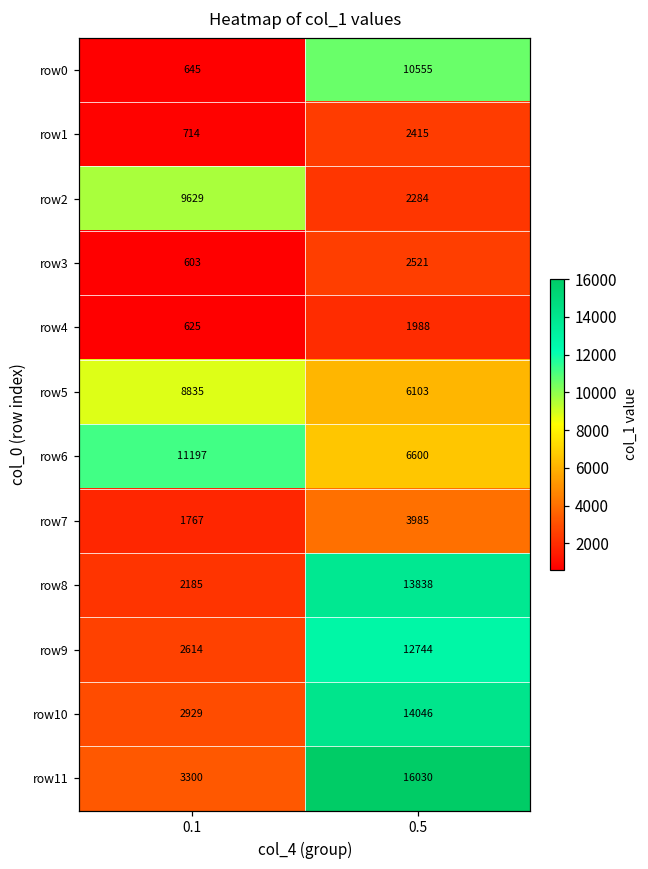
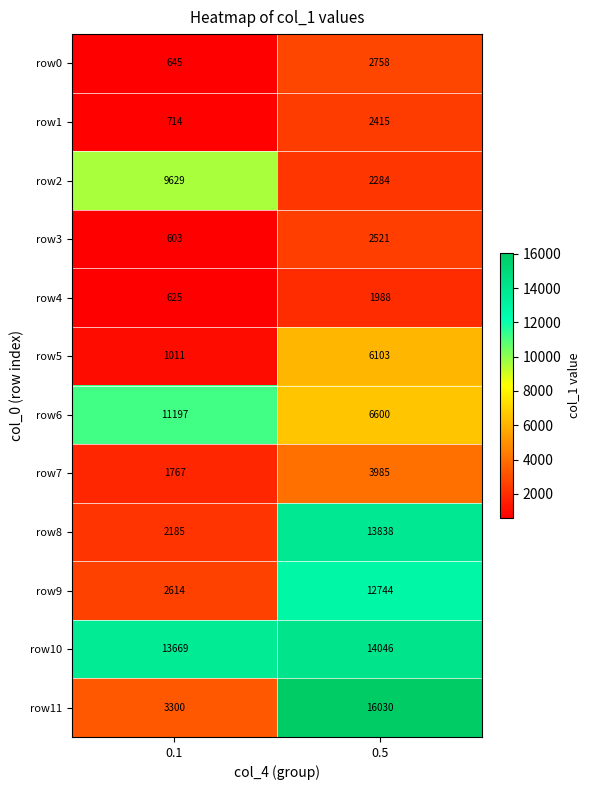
row0, 0.5: 10555 -> 2758
row5, 0.1: 8835 -> 1011
row10, 0.1: 2929 -> 13669
